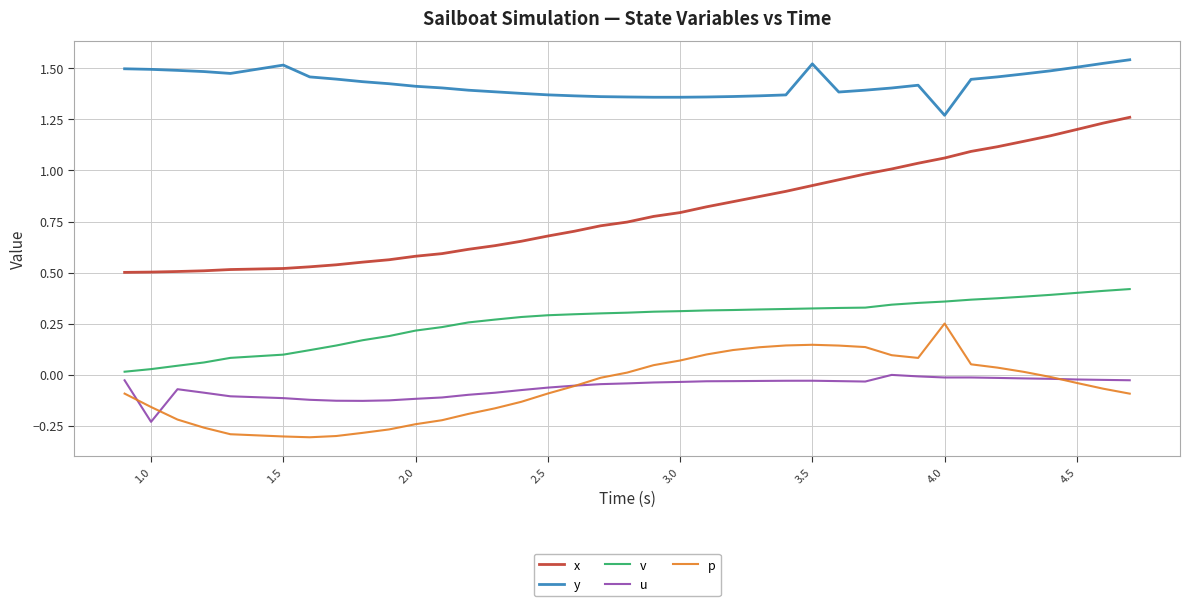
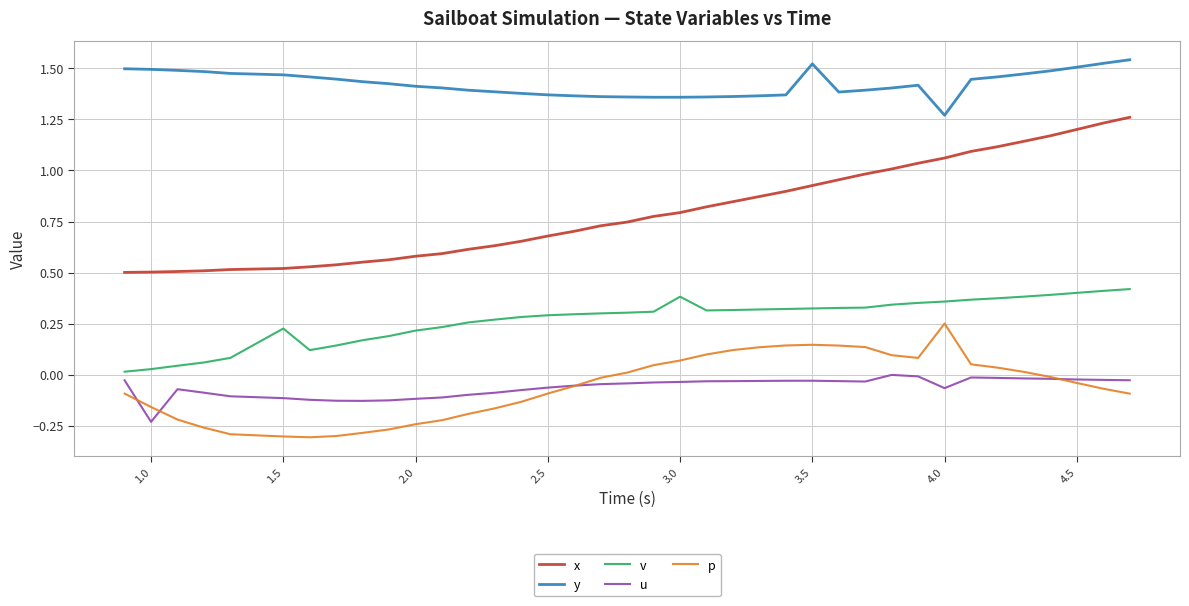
y, 1.5: 1.52 -> 1.47
v, 1.5: 0.10 -> 0.23
v, 3.0: 0.31 -> 0.38
u, 4.0: -0.01 -> -0.07
